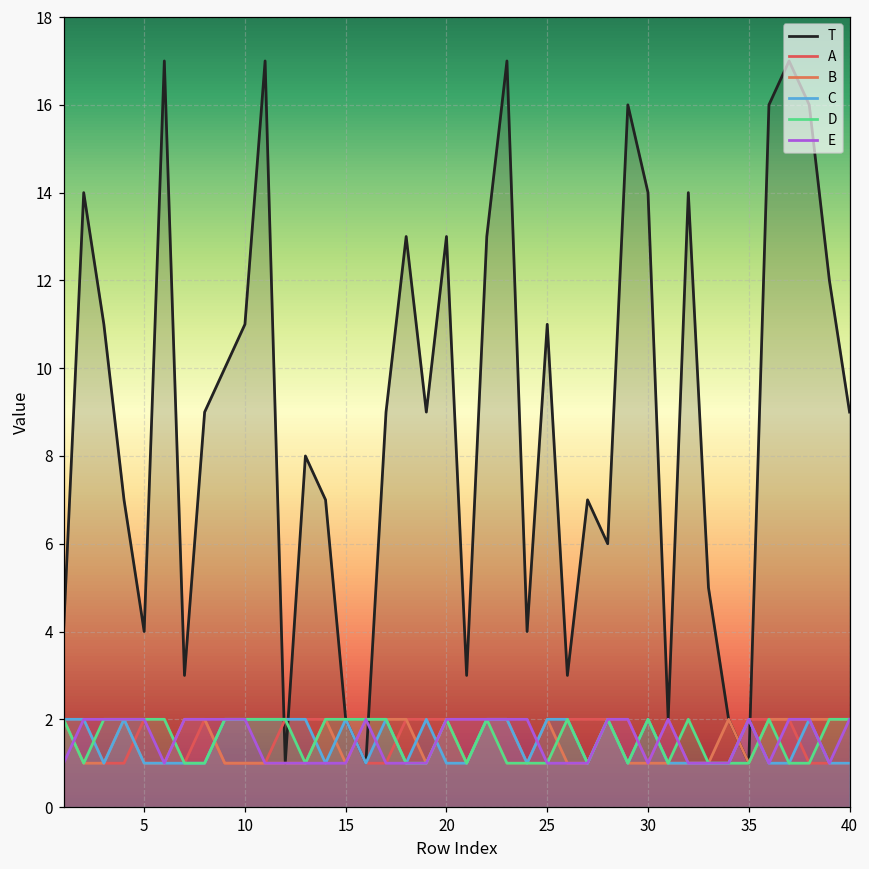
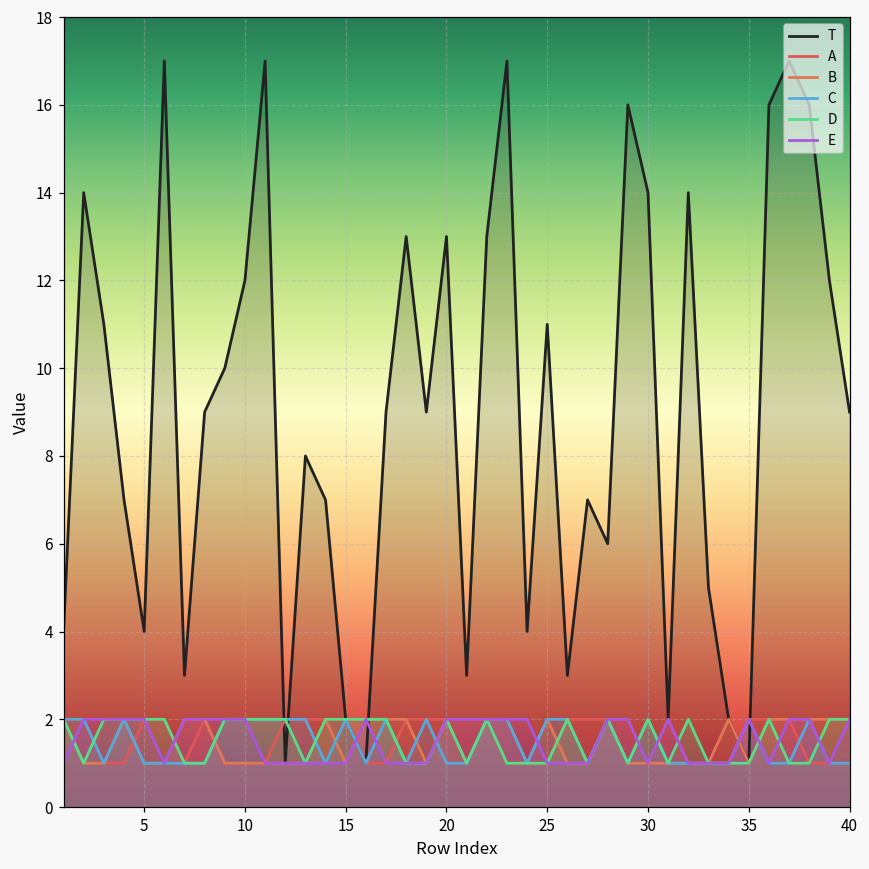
T, 10: 11 -> 12
